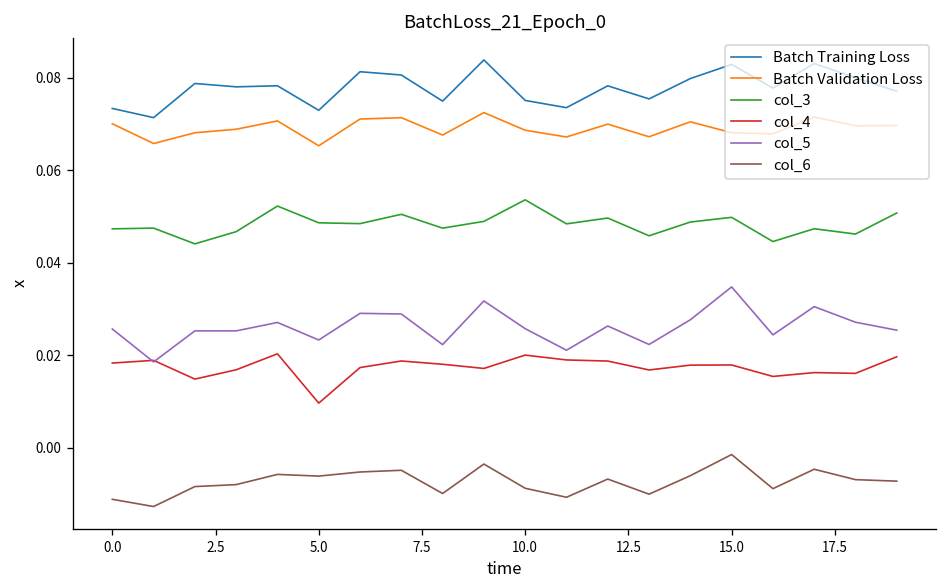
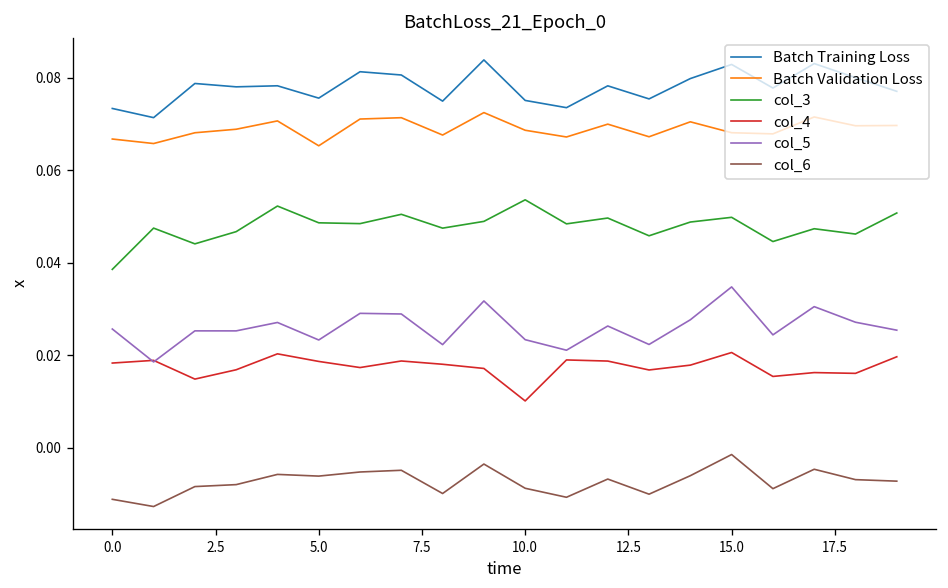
Batch Validation Loss, 0.0: 0.070 -> 0.067
col_3, 0.0: 0.047 -> 0.039
Batch Training Loss, 5.0: 0.073 -> 0.076
col_4, 5.0: 0.010 -> 0.019
col_4, 10.0: 0.020 -> 0.010
col_5, 10.0: 0.026 -> 0.023
col_4, 15.0: 0.018 -> 0.021
